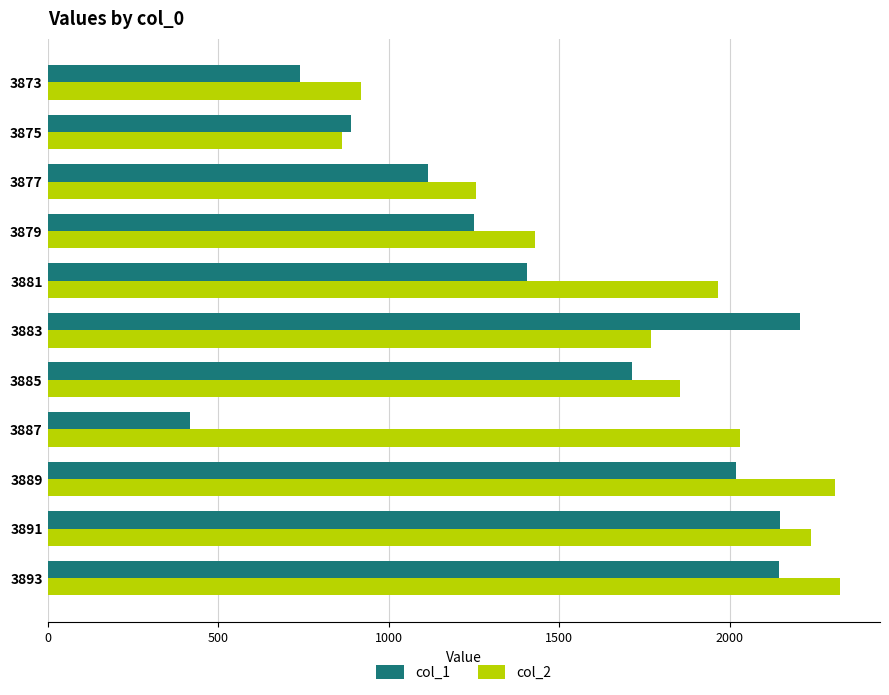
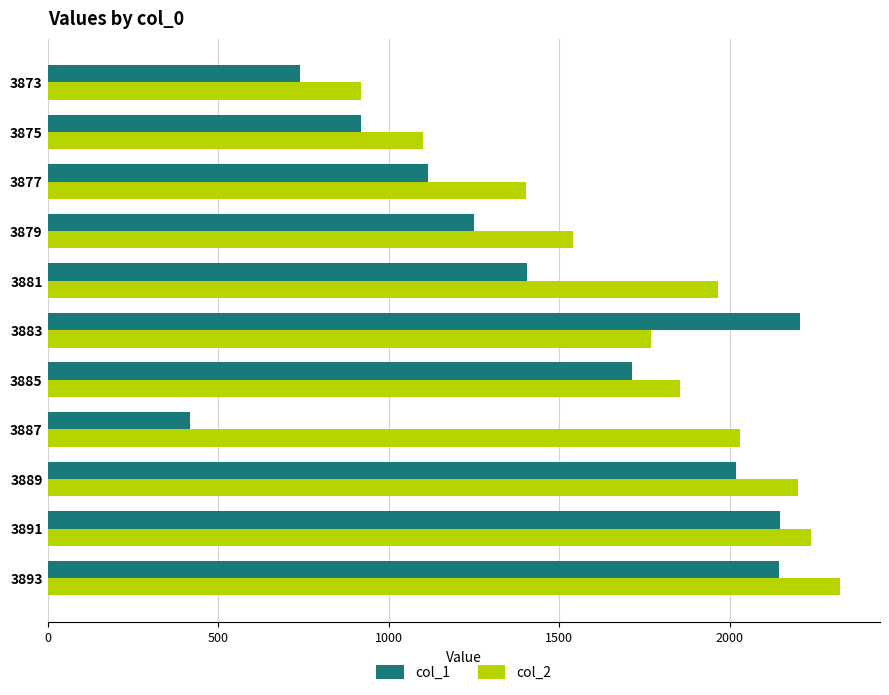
col_1, 3875: 890 -> 920
col_2, 3875: 860 -> 1100
col_2, 3877: 1260 -> 1400
col_2, 3879: 1430 -> 1540
col_2, 3889: 2310 -> 2200
